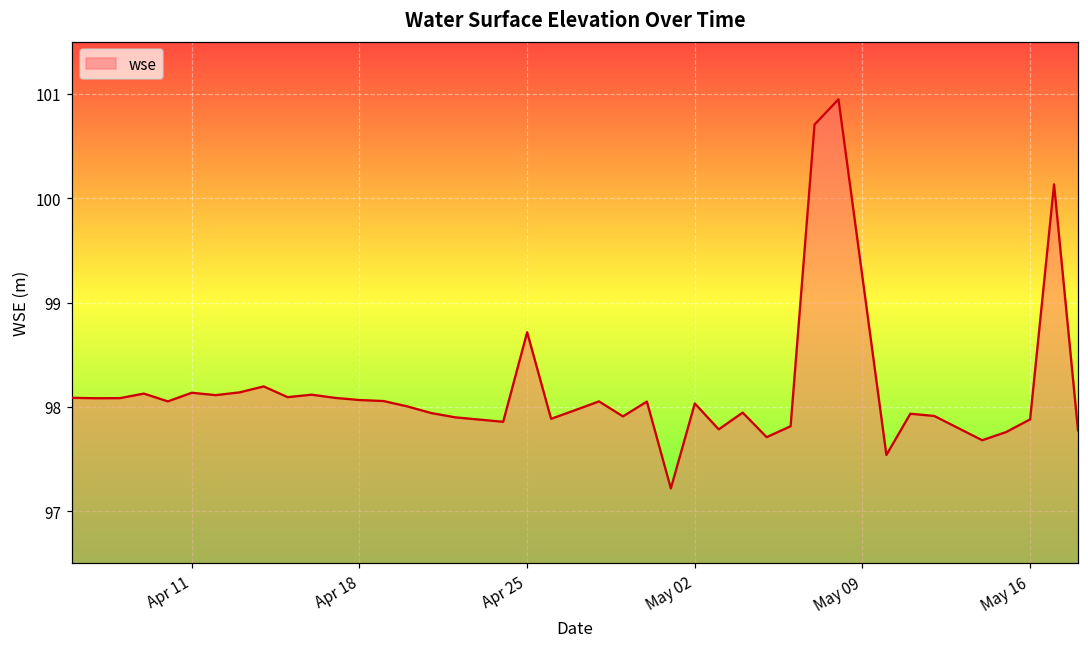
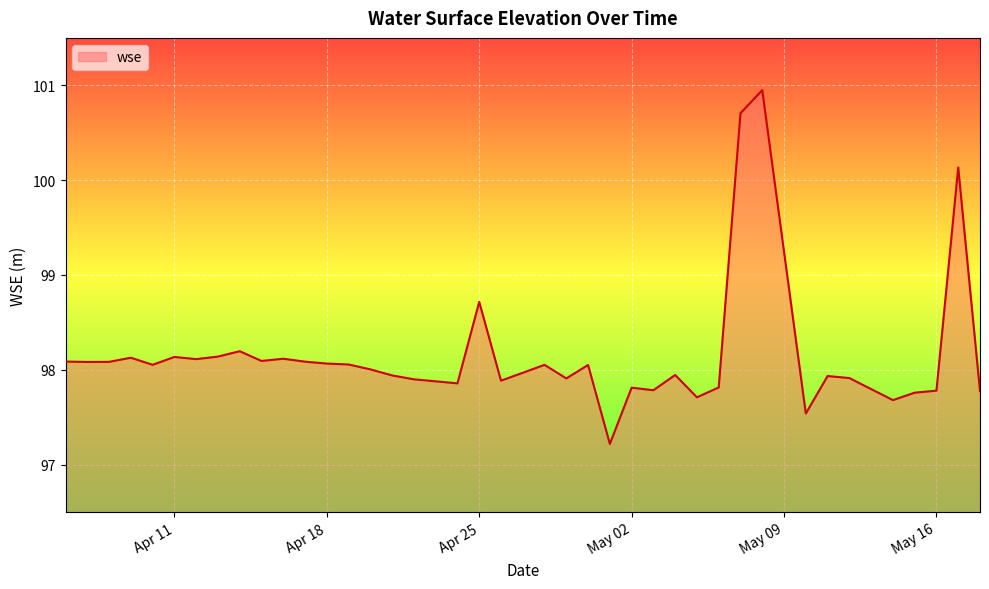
May 02: 98.0 -> 97.8
May 16: 97.9 -> 97.8
